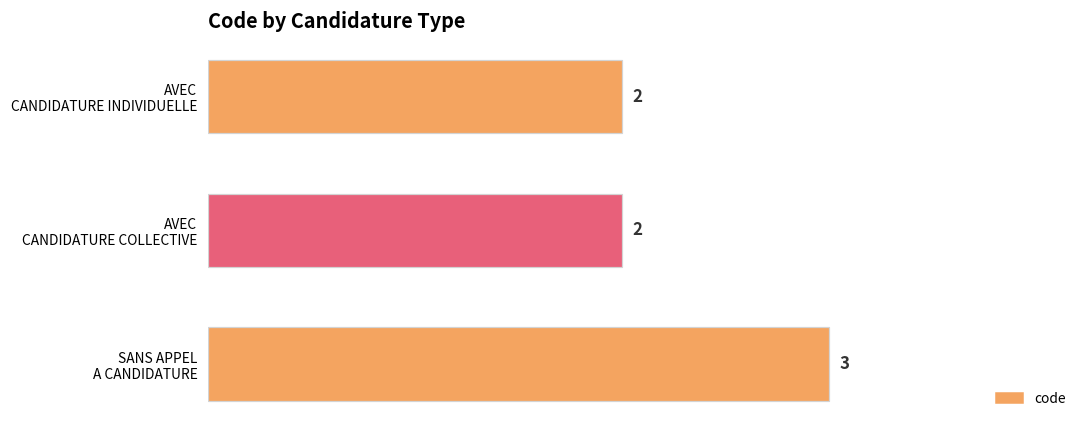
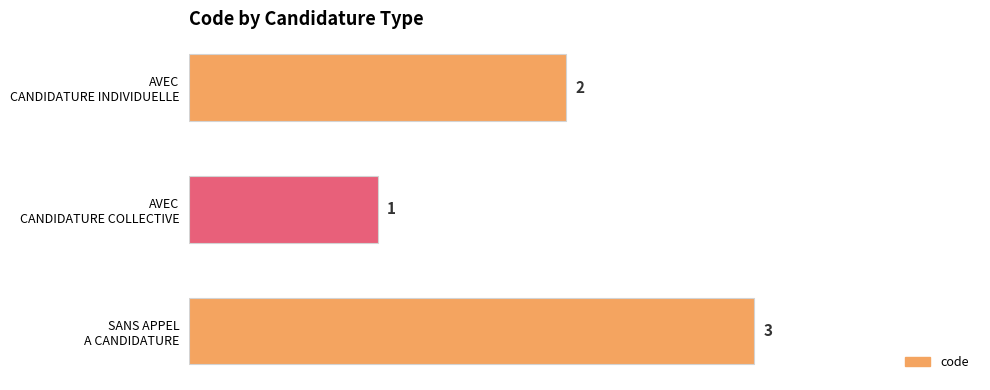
AVEC CANDIDATURE COLLECTIVE: 2 -> 1
